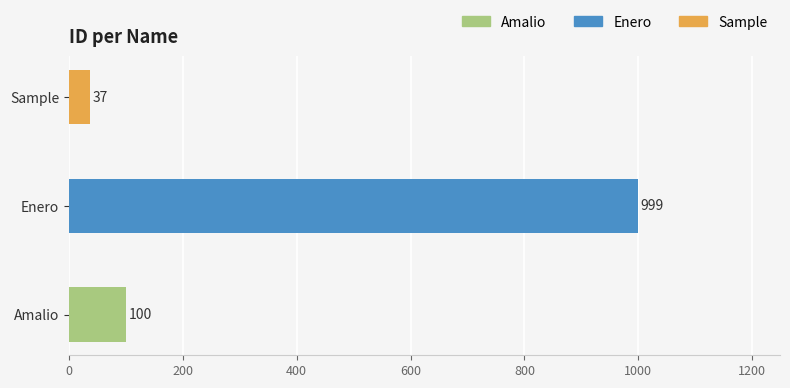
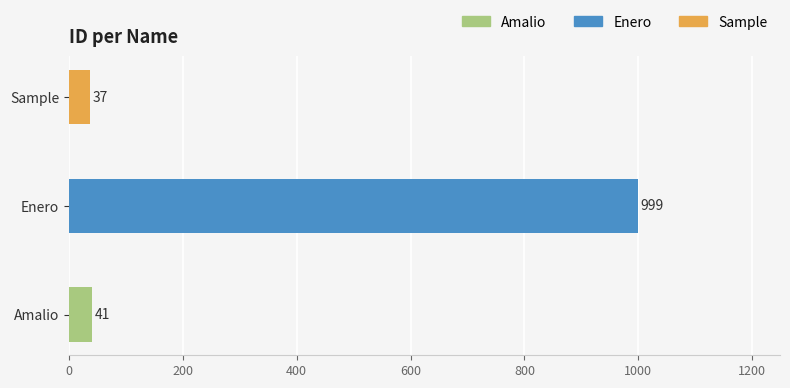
Amalio: 100 -> 41
